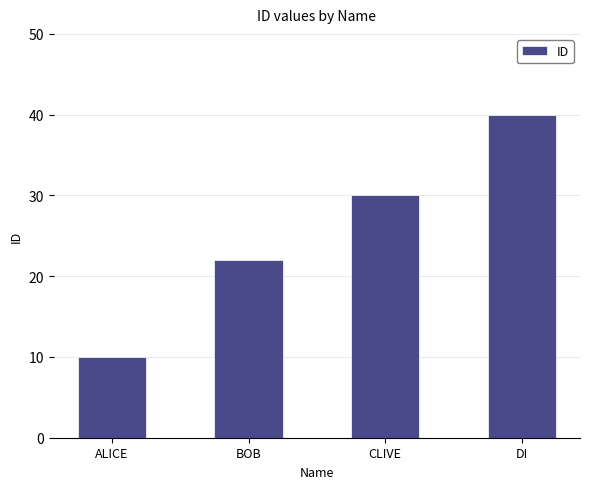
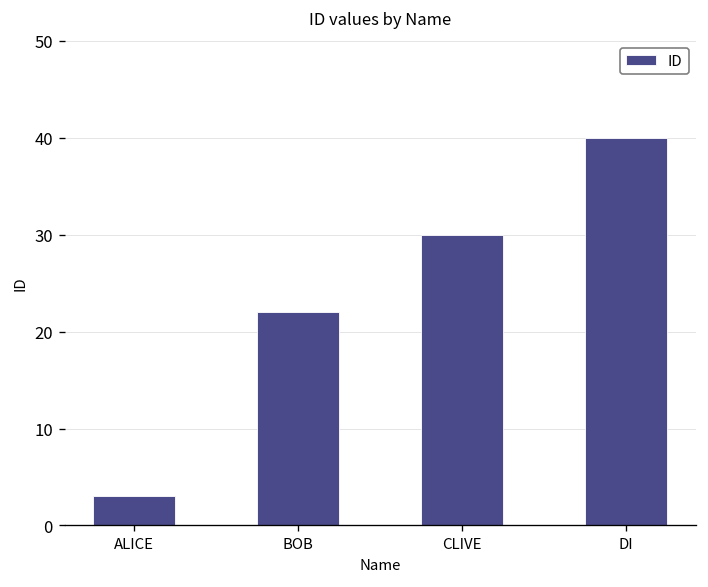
ALICE: 10 -> 3
